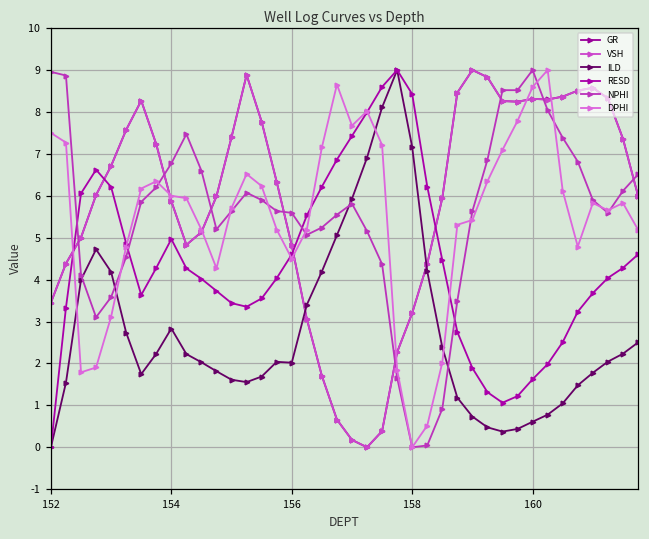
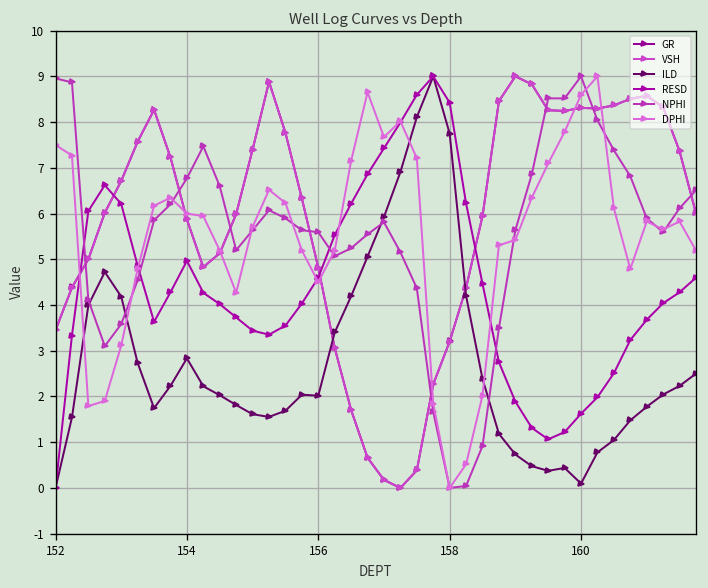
ILD, 158: 7.2 -> 7.8
ILD, 160: 0.6 -> 0.1
